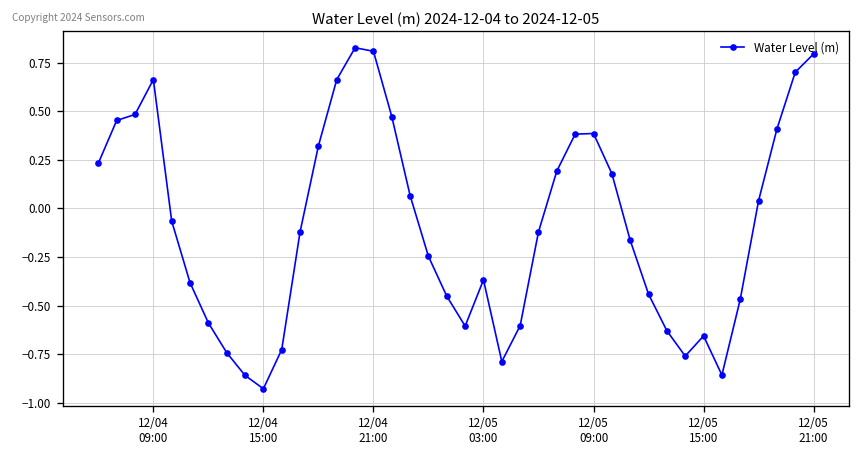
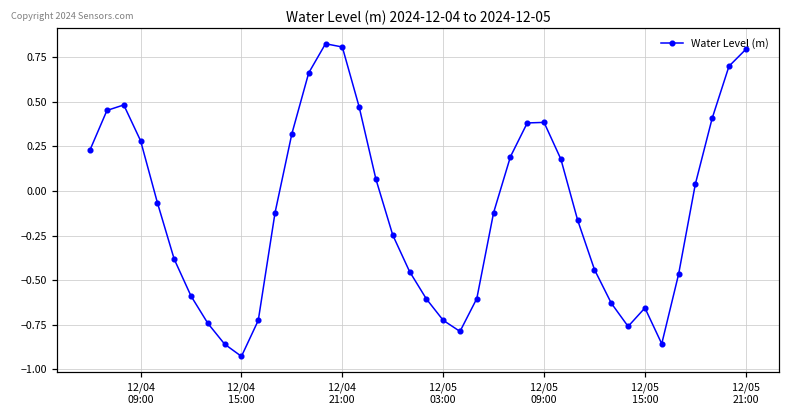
12/04 09:00: 0.66 -> 0.28
12/05 03:00: -0.37 -> -0.73
